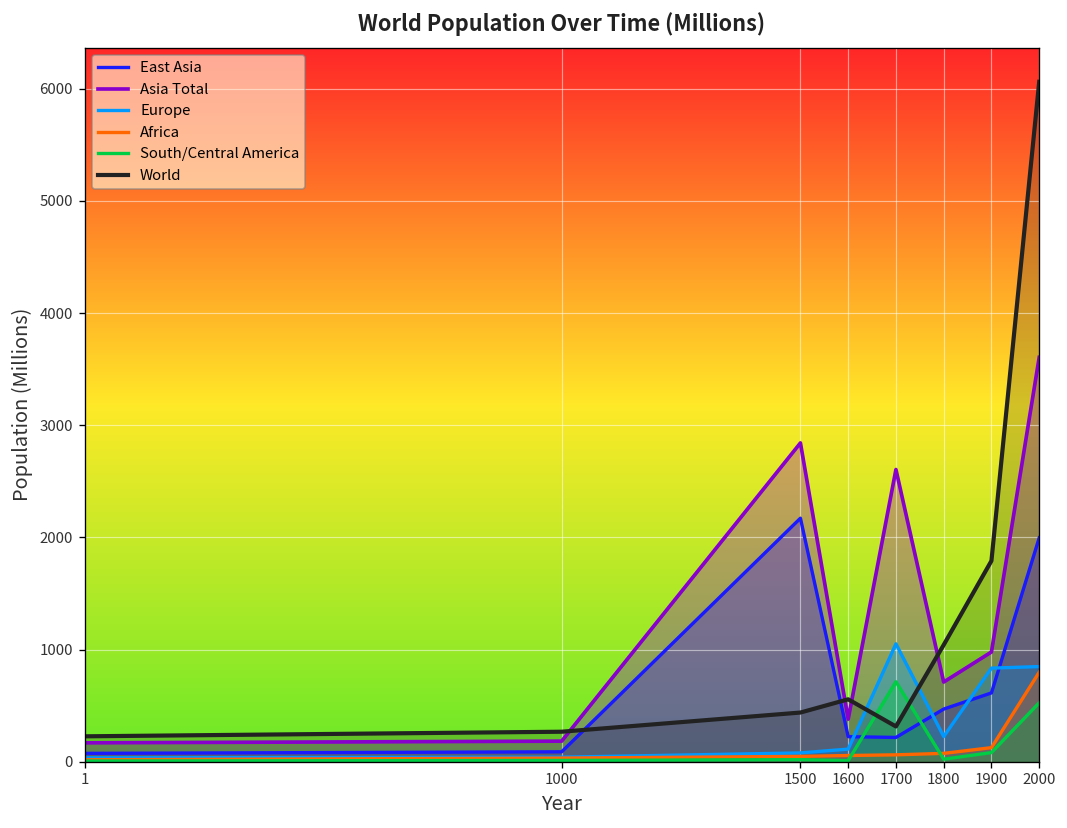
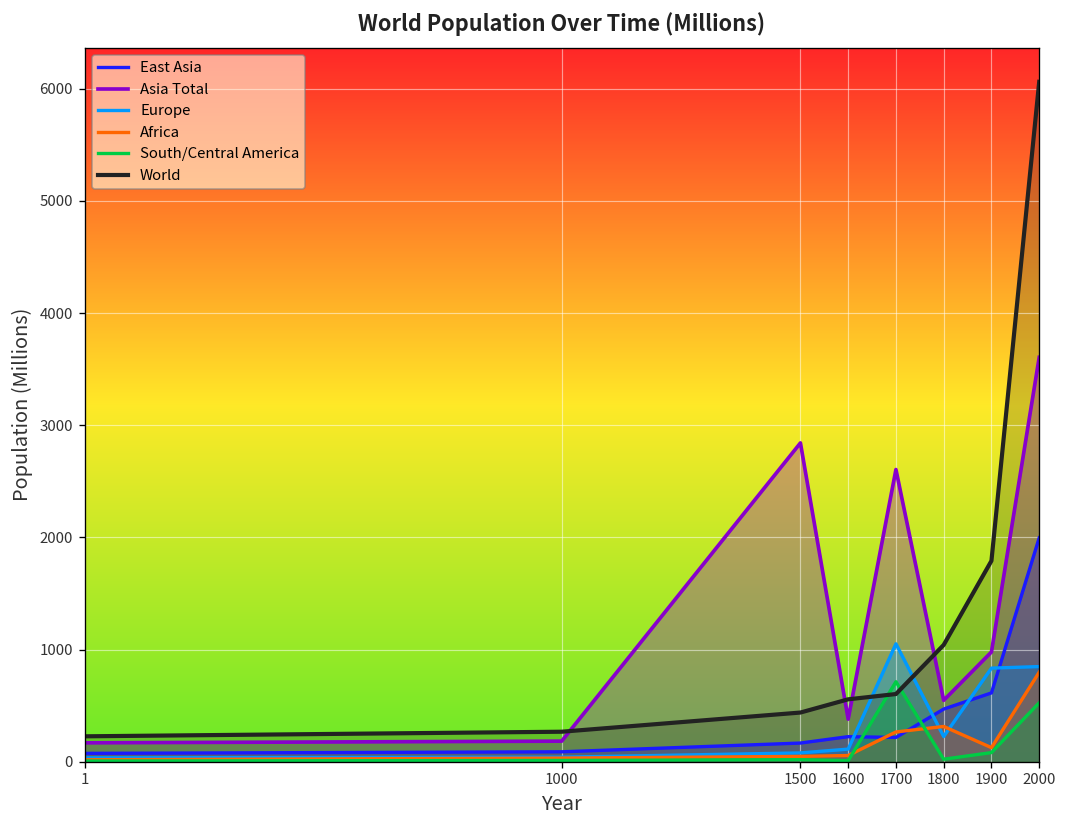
East Asia, 1500: 2200 -> 200
Africa, 1700: 100 -> 300
World, 1700: 300 -> 600
Asia Total, 1800: 700 -> 500
Africa, 1800: 100 -> 300
